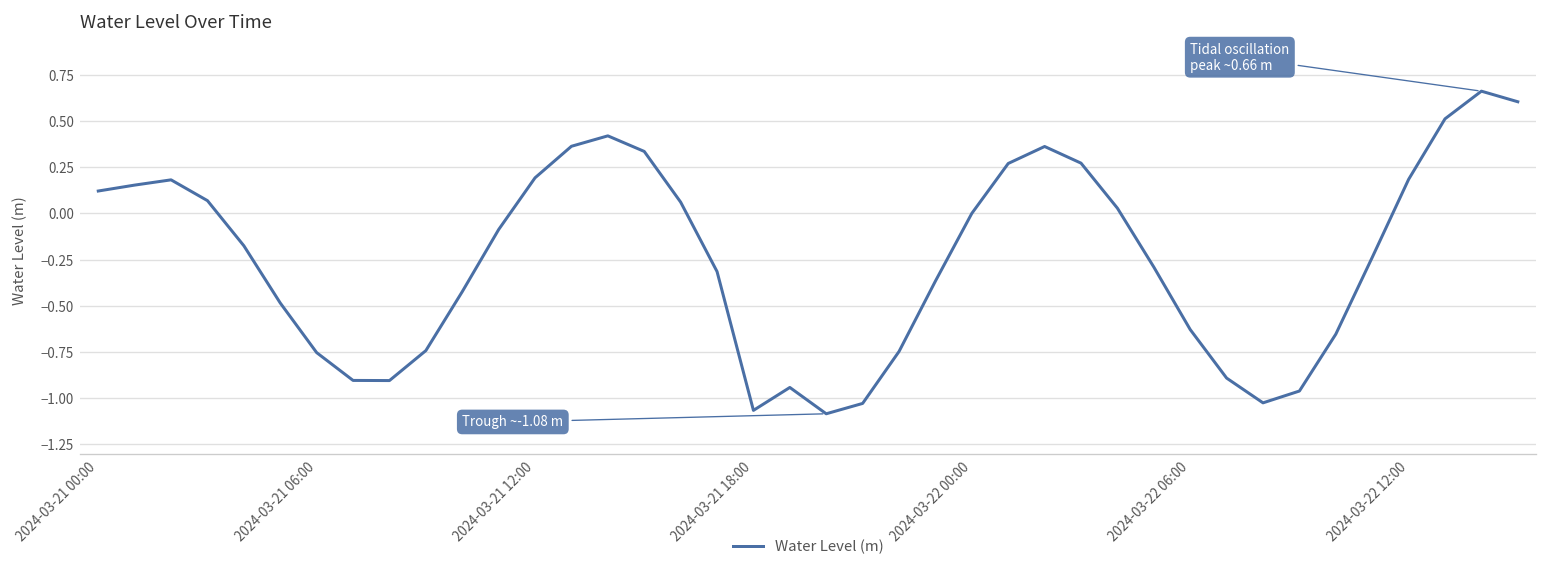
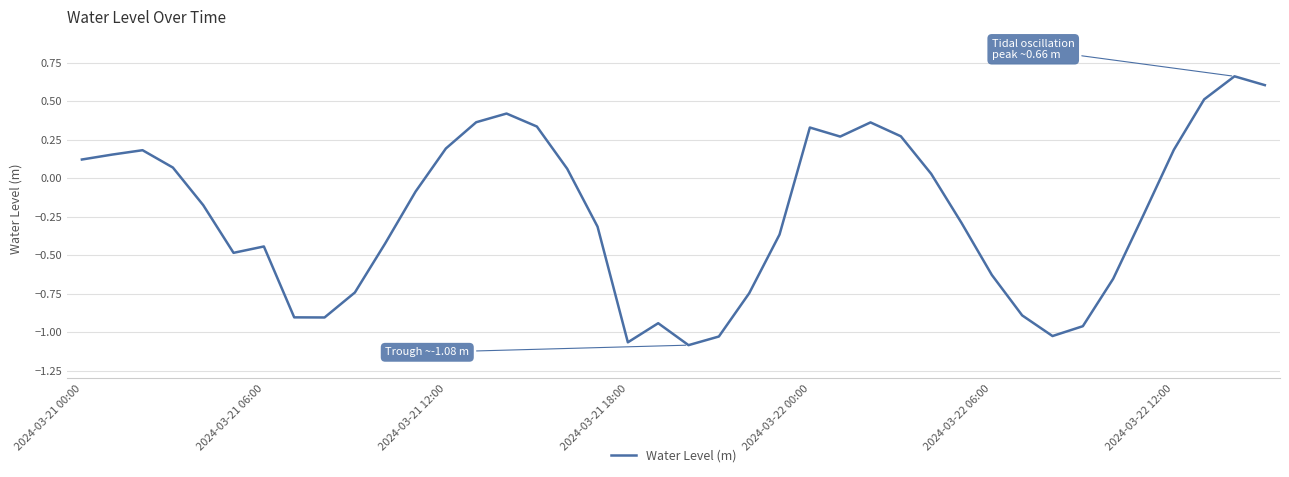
2024-03-21 06:00: -0.75 -> -0.44
2024-03-22 00:00: 0.00 -> 0.33
